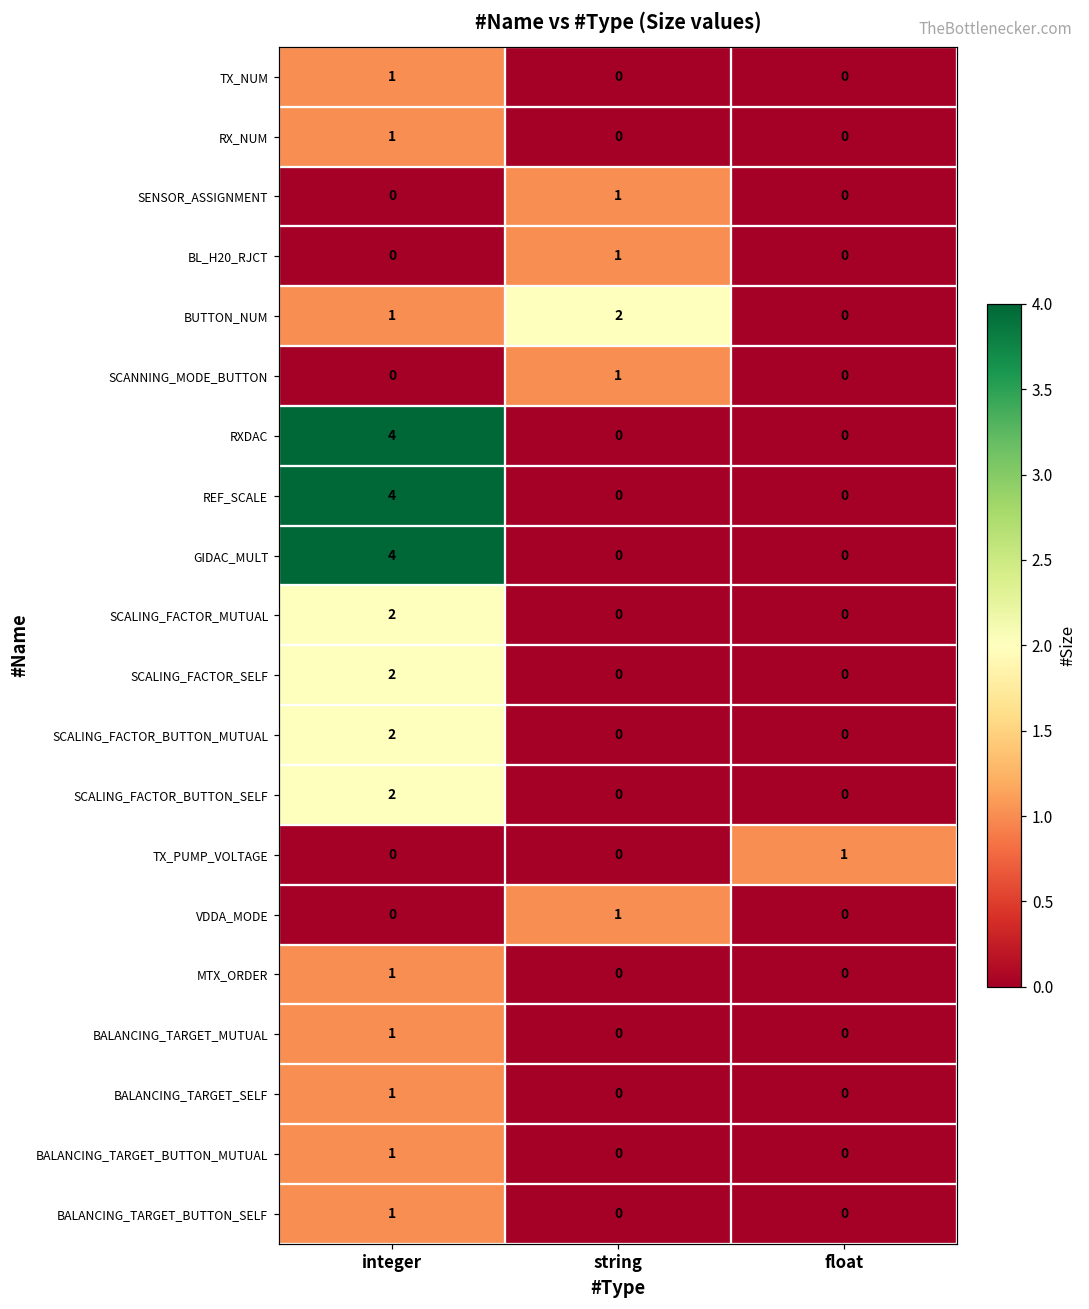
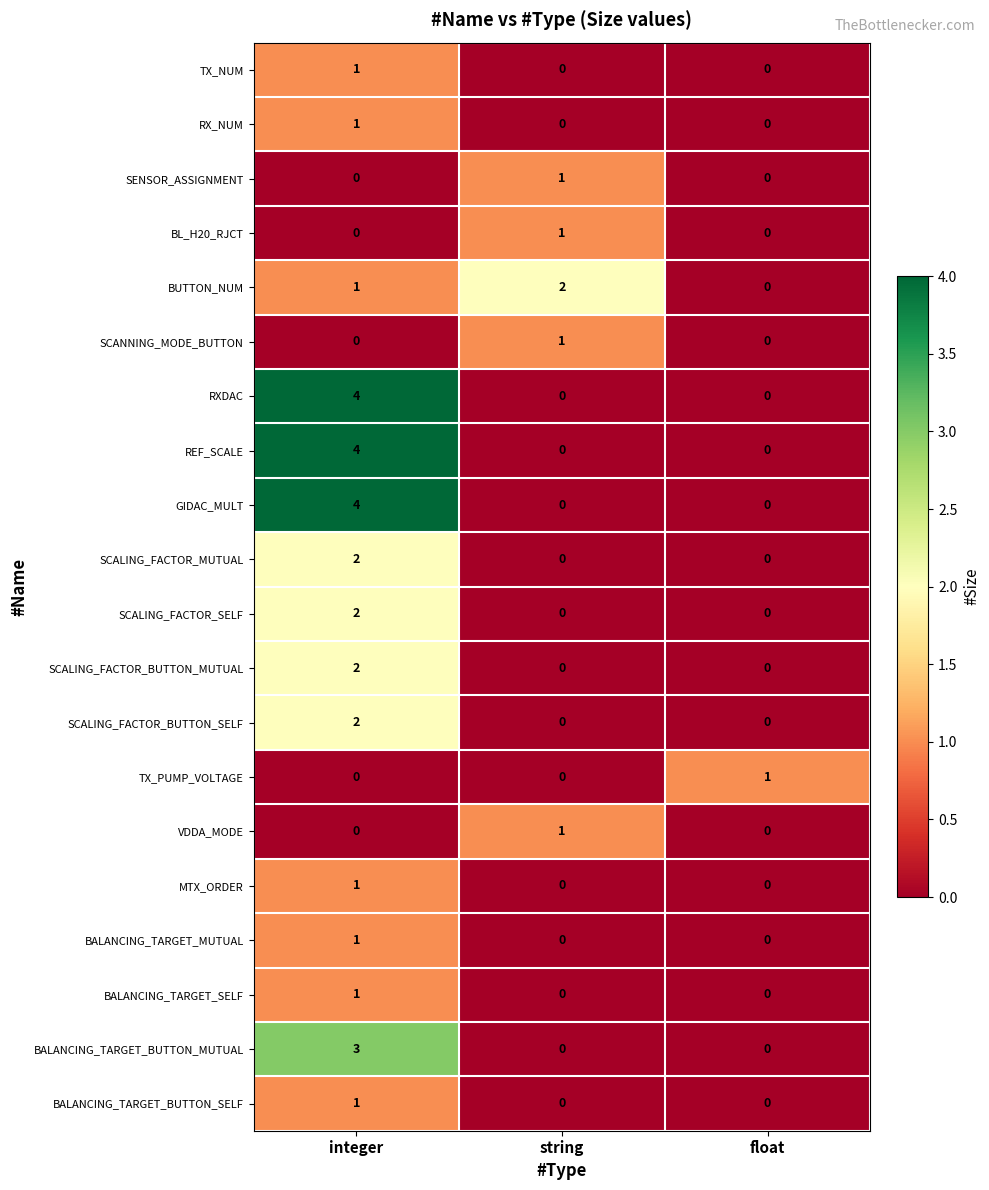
BALANCING_TARGET_BUTTON_MUTUAL, integer: 1 -> 3
